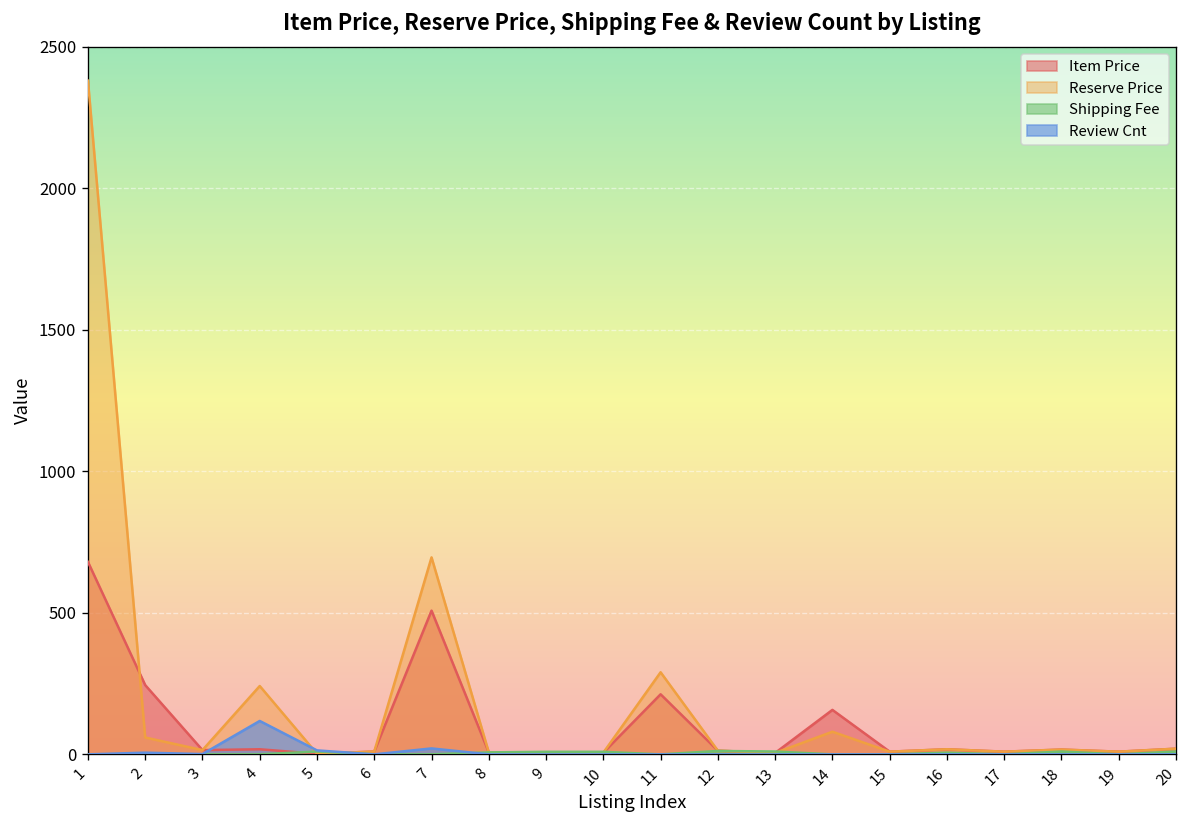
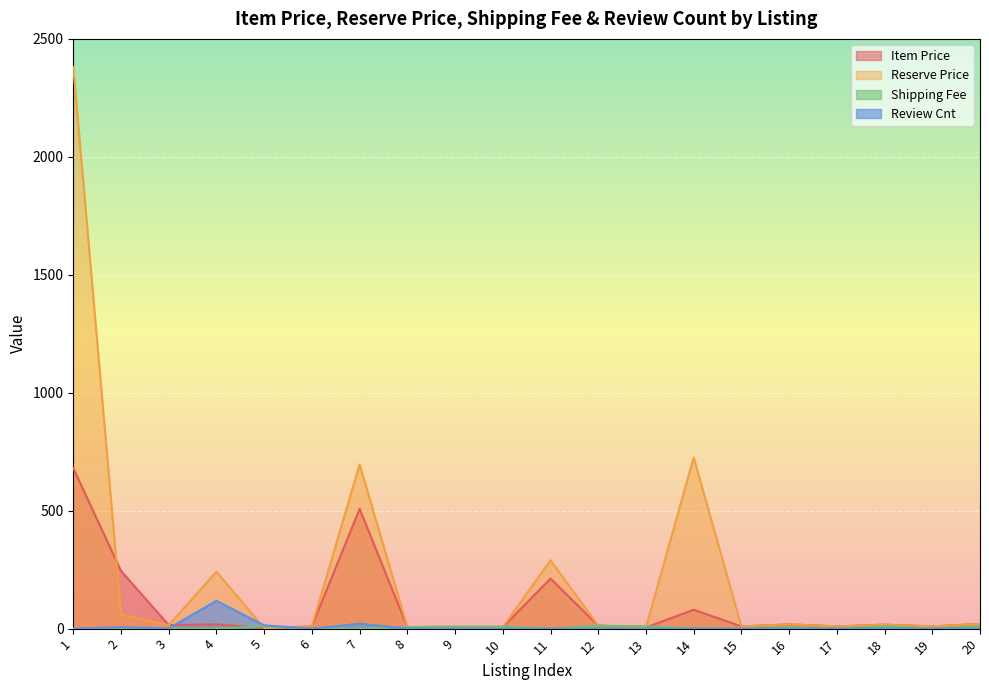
Item Price, 14: 160 -> 80
Reserve Price, 14: 80 -> 730
